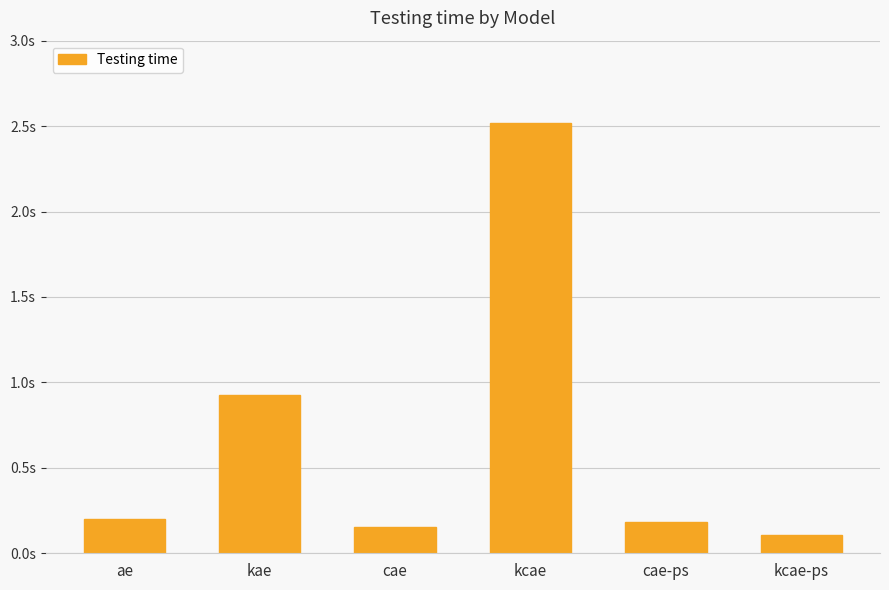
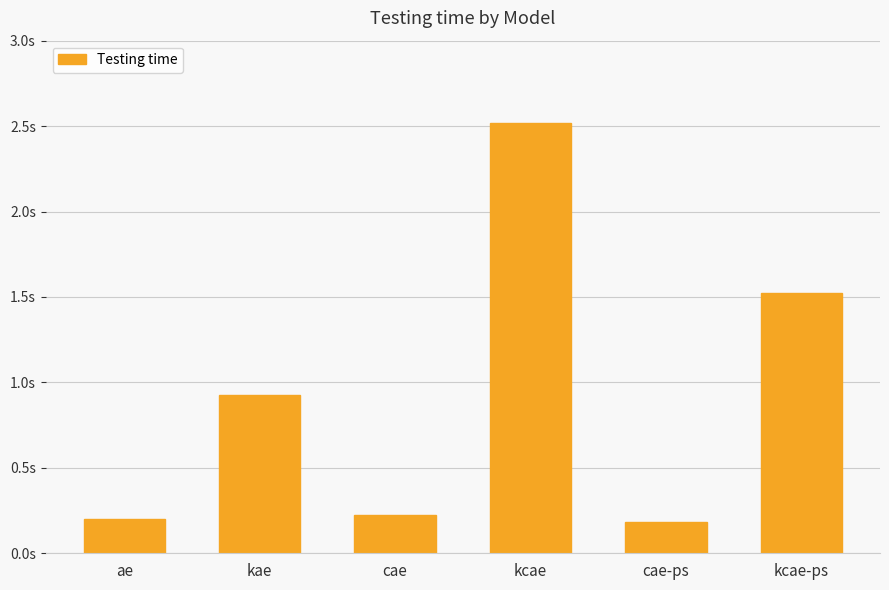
cae: 0.15s -> 0.23s
kcae-ps: 0.11s -> 1.52s
